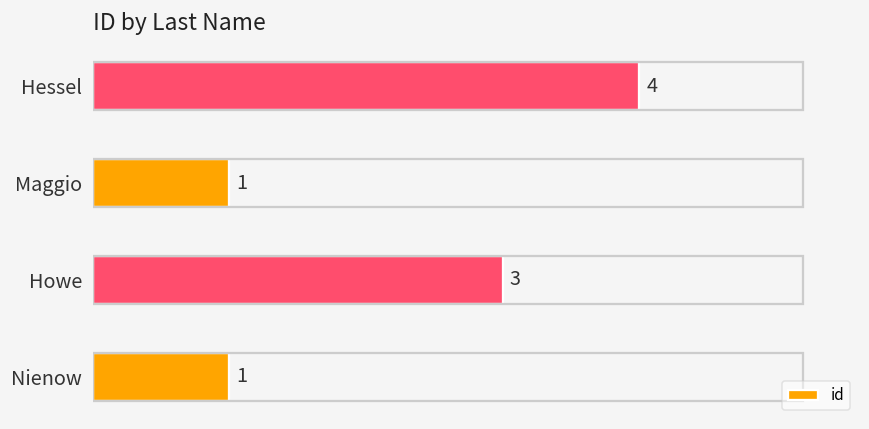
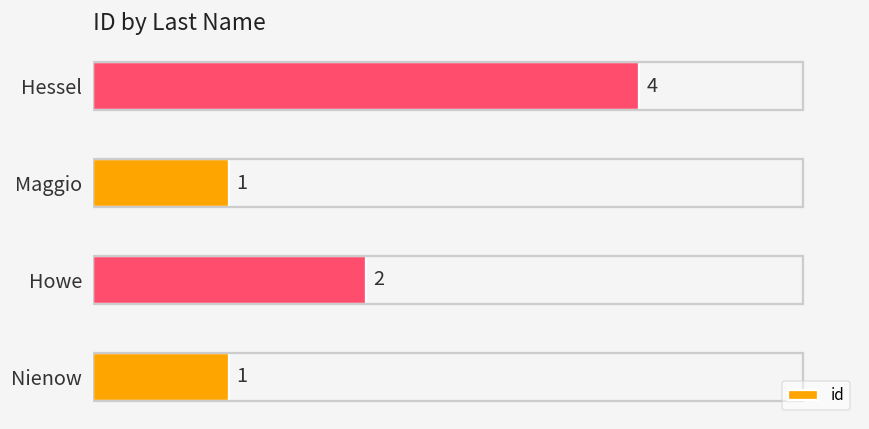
Howe: 3 -> 2
